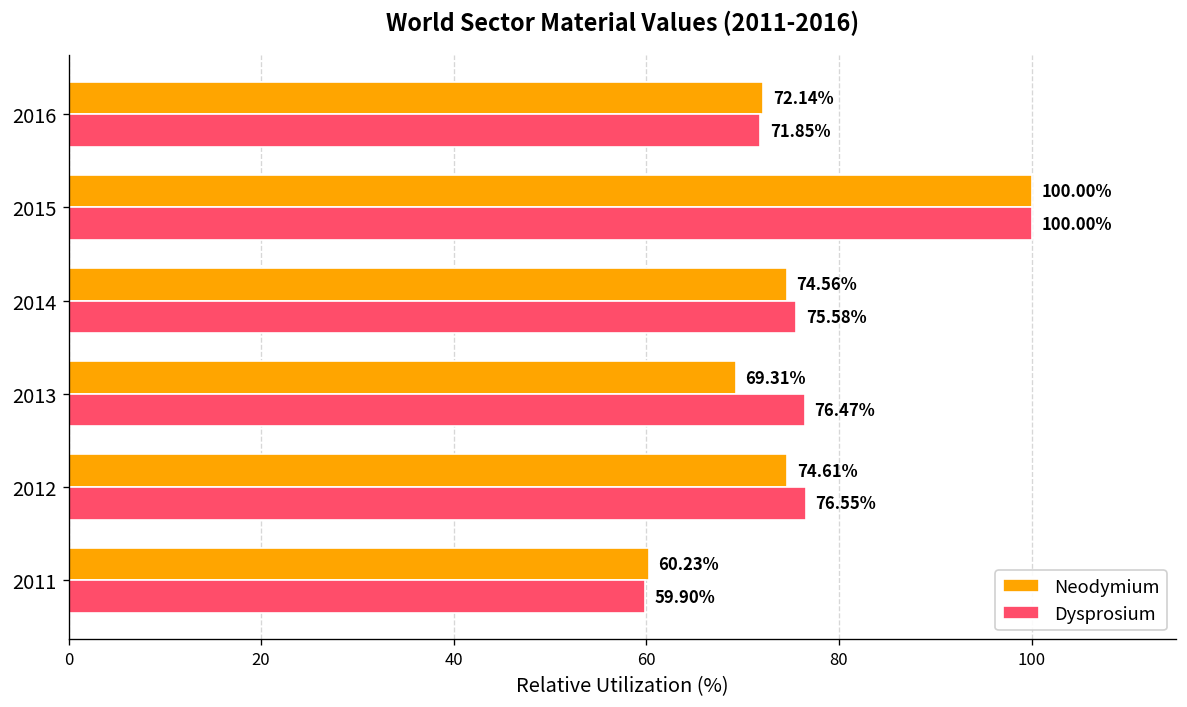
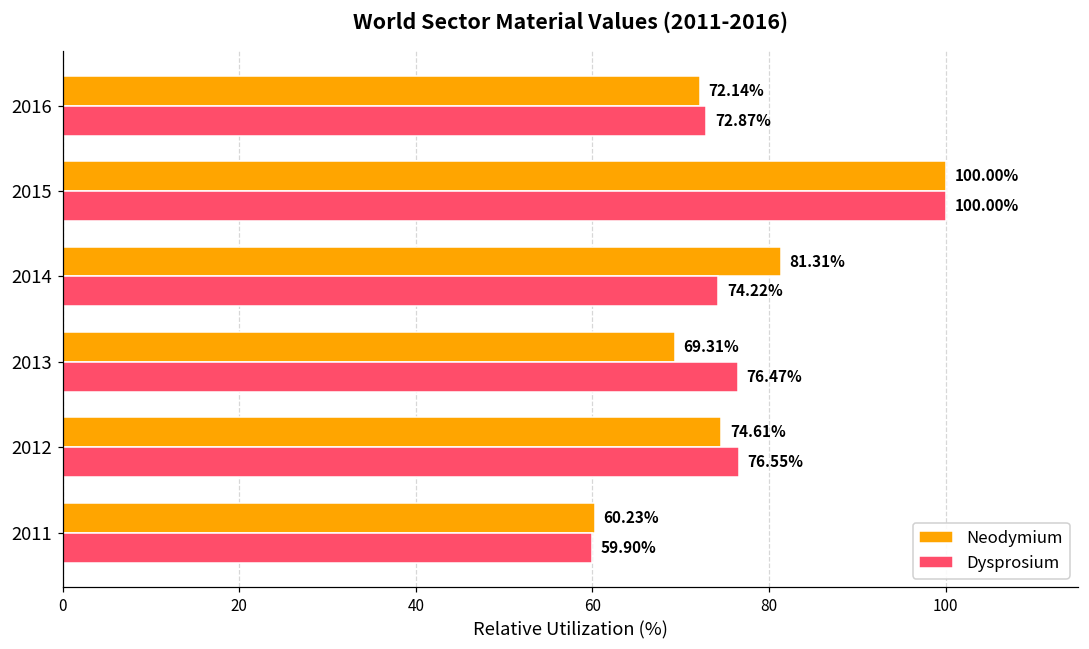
Dysprosium, 2016: 71.85% -> 72.87%
Neodymium, 2014: 74.56% -> 81.31%
Dysprosium, 2014: 75.58% -> 74.22%
